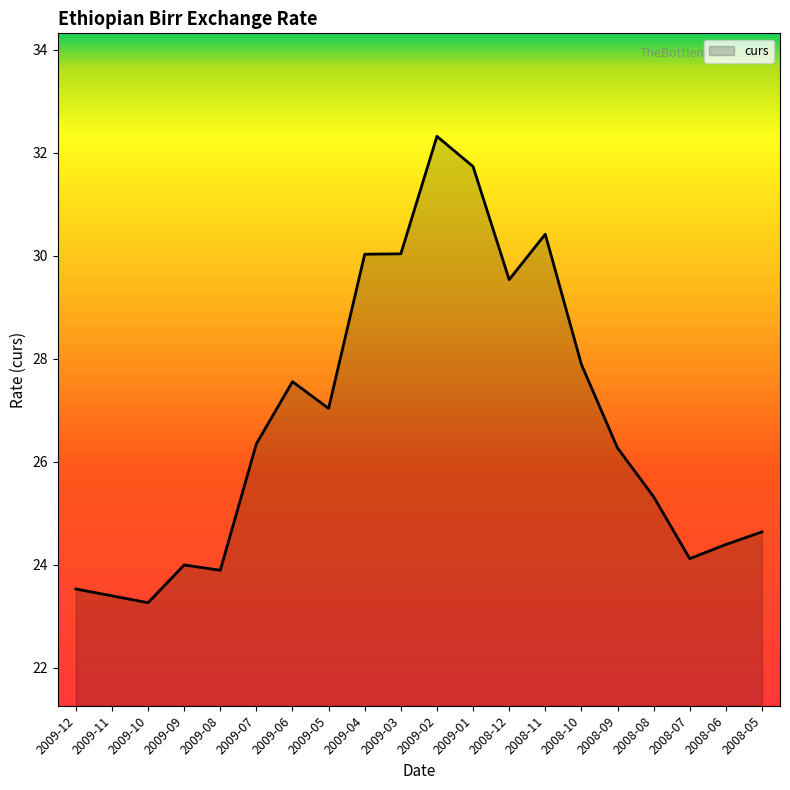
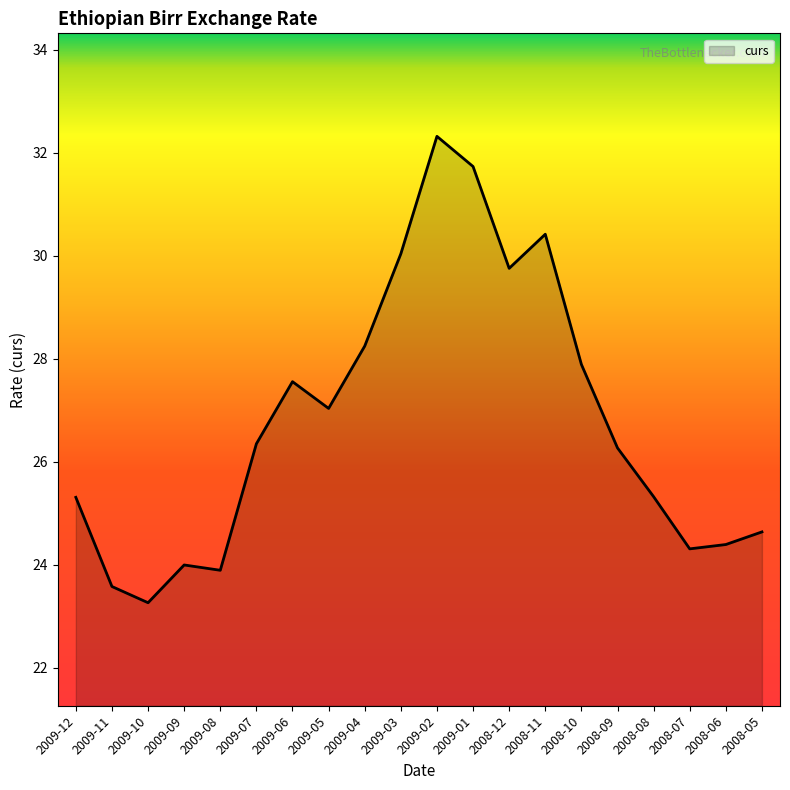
2009-12: 23.5 -> 25.3
2009-11: 23.4 -> 23.6
2009-04: 30.0 -> 28.2
2008-12: 29.5 -> 29.8
2008-07: 24.1 -> 24.3
